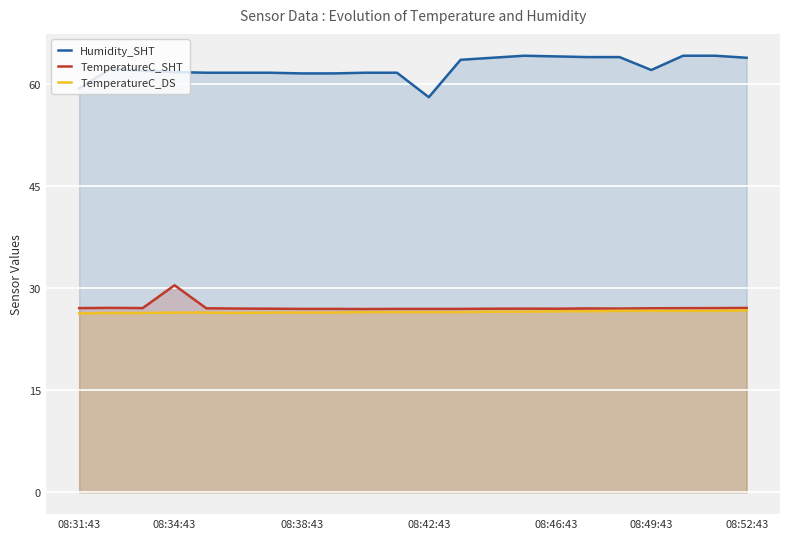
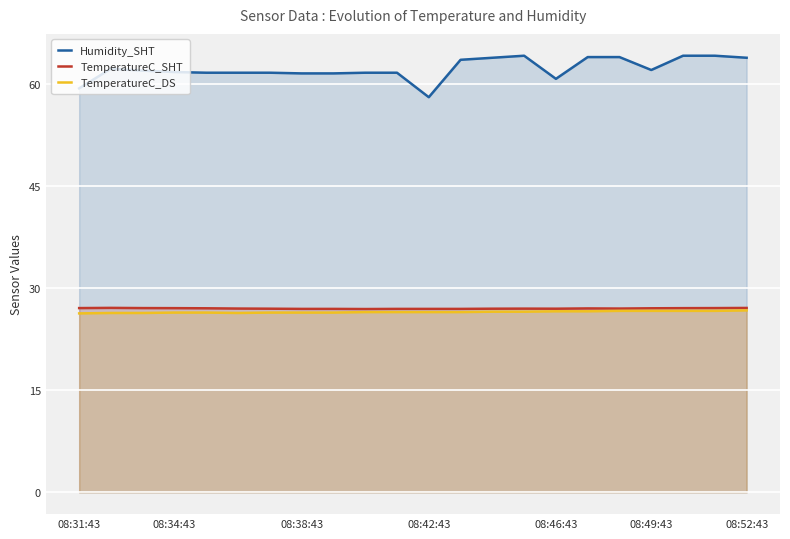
TemperatureC_SHT, 08:34:43: 30 -> 27
Humidity_SHT, 08:46:43: 64 -> 61
